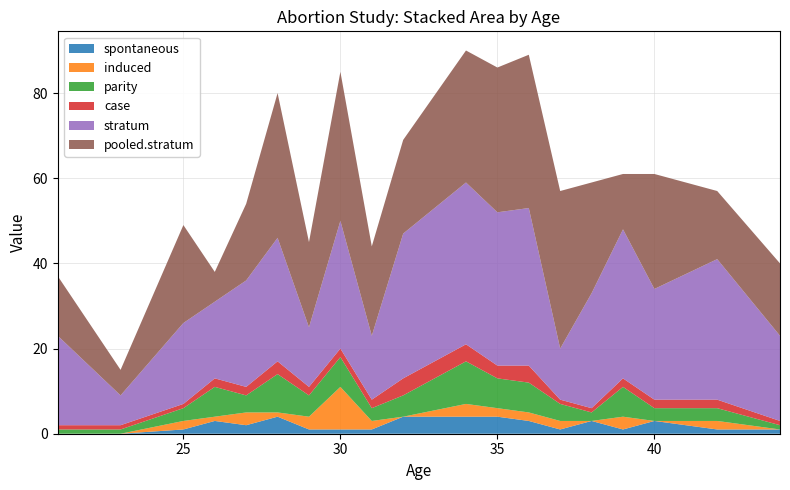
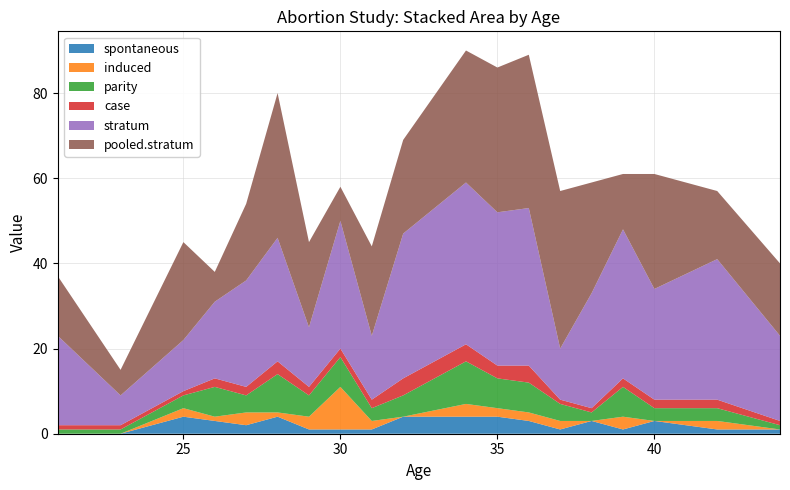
spontaneous, 25: 1 -> 4
stratum, 25: 19 -> 12
pooled.stratum, 30: 35 -> 8
